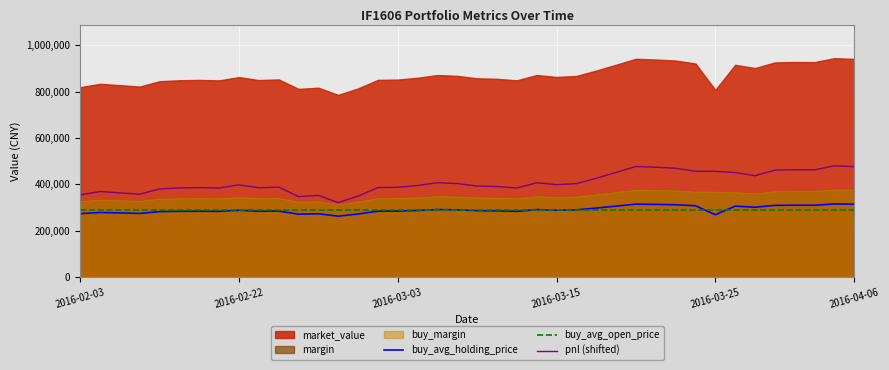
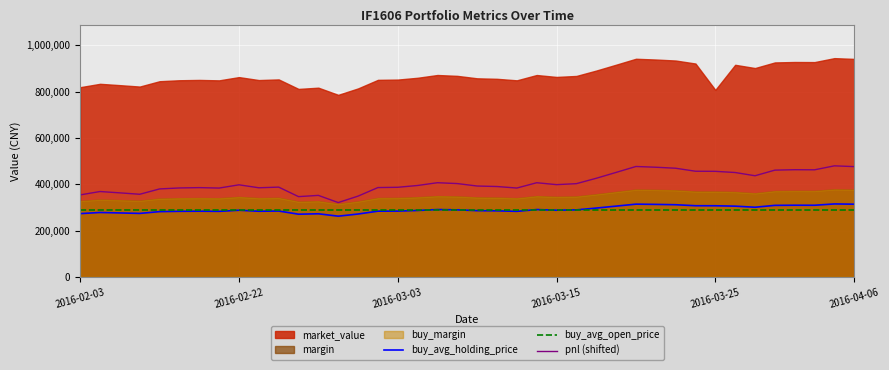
buy_avg_holding_price, 2016-03-25: 270,000 -> 310,000
